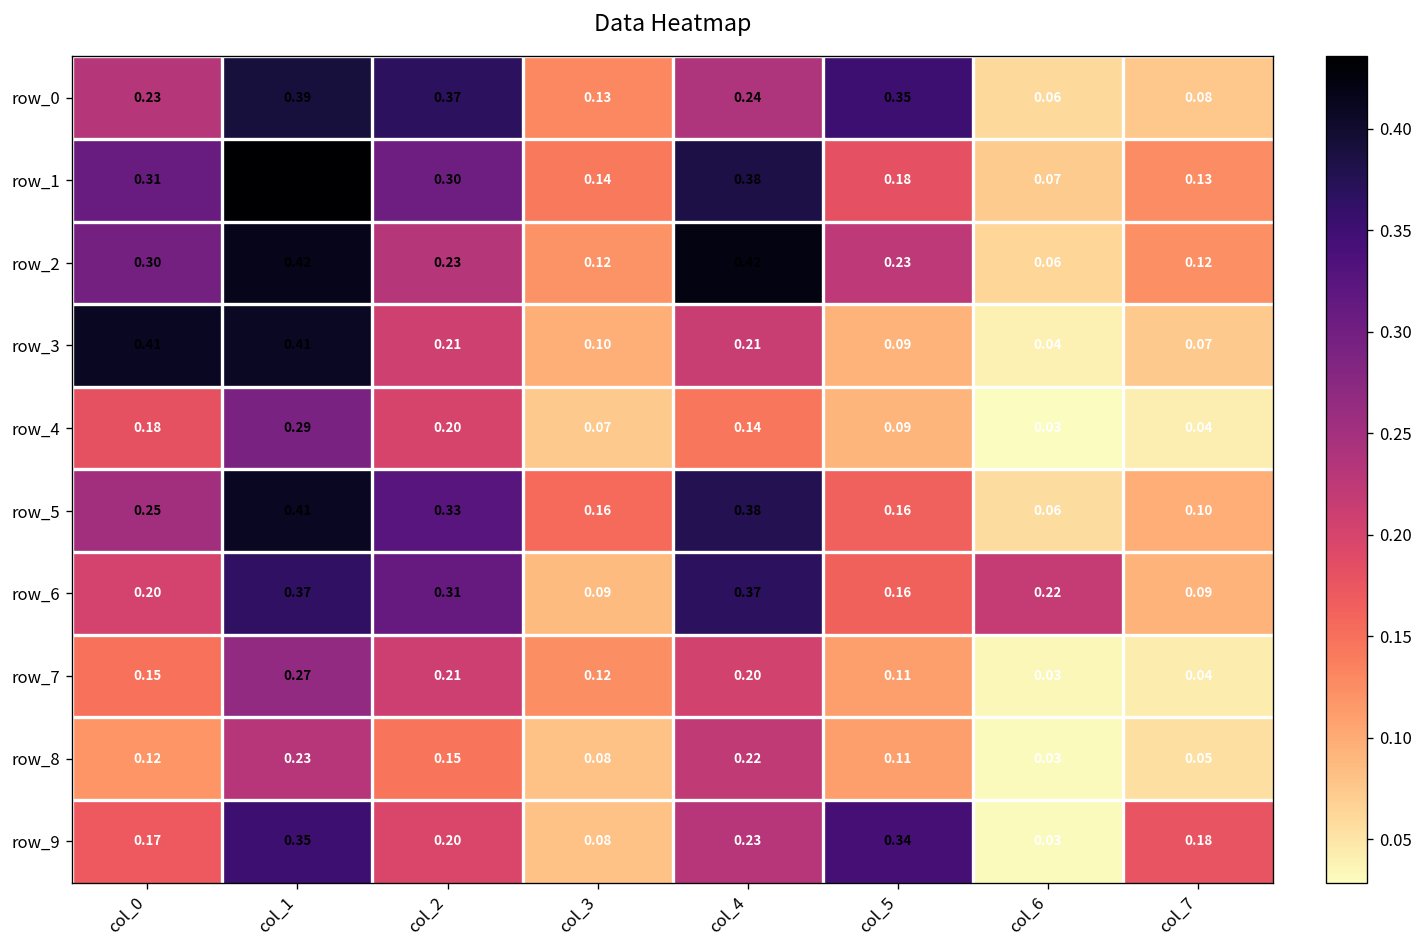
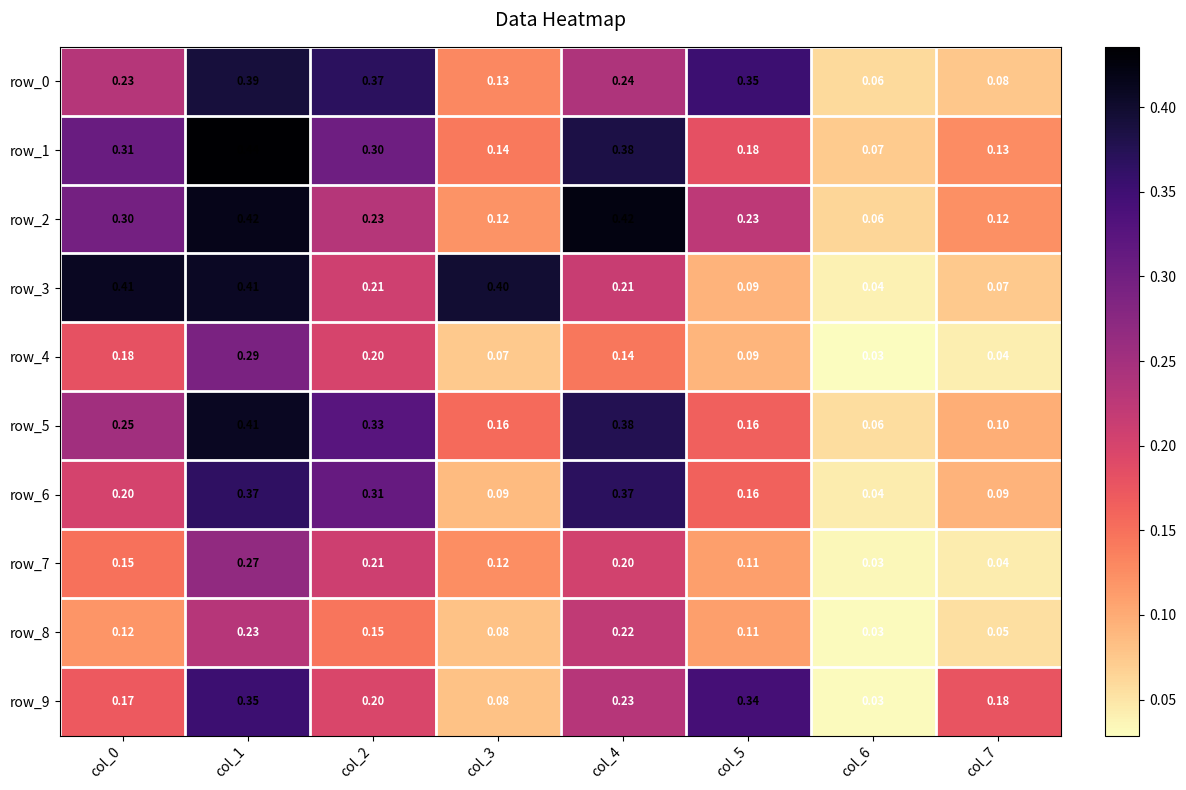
row_3, col_3: 0.10 -> 0.40
row_6, col_6: 0.22 -> 0.04
